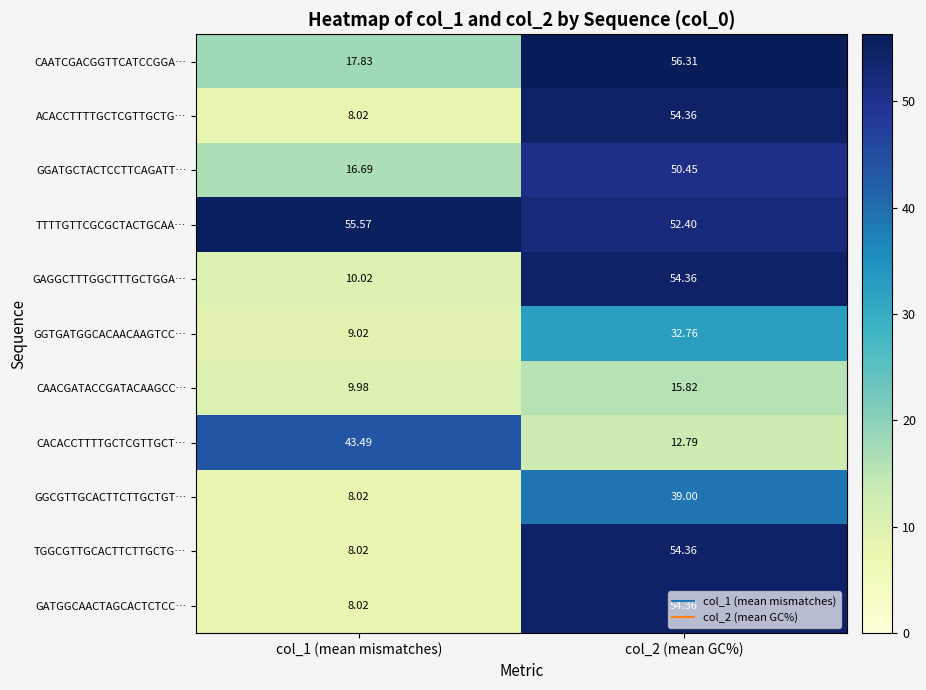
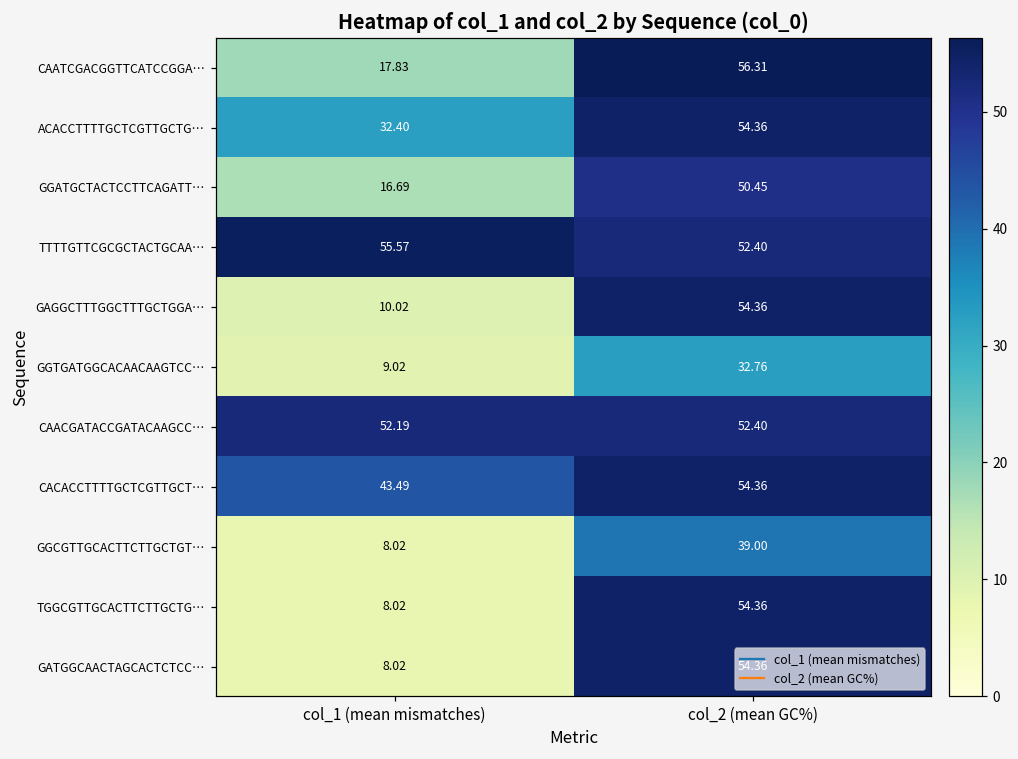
ACACCTTTTGCTCGTTGCTG…, col_1 (mean mismatches): 8.02 -> 32.40
CAACGATACCGATACAAGCC…, col_1 (mean mismatches): 9.98 -> 52.19
CAACGATACCGATACAAGCC…, col_2 (mean GC%): 15.82 -> 52.40
CACACCTTTTGCTCGTTGCT…, col_2 (mean GC%): 12.79 -> 54.36
